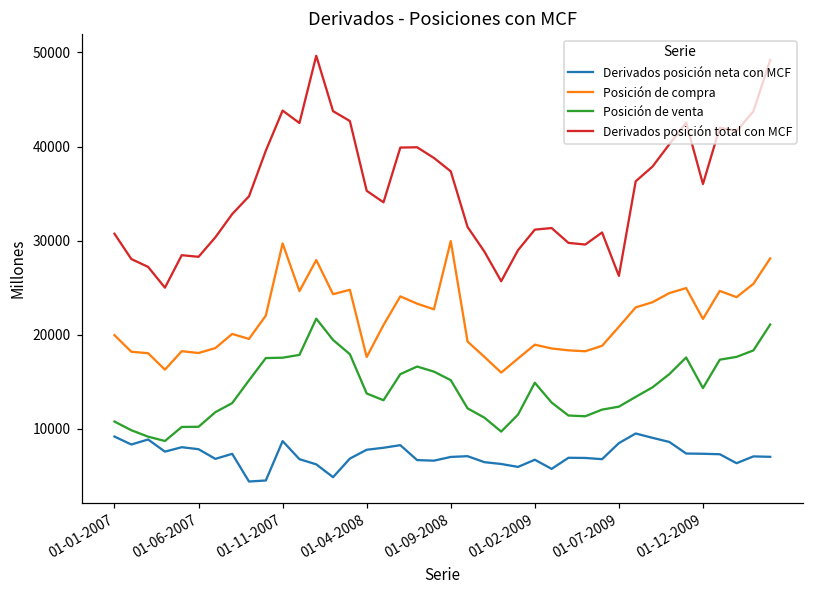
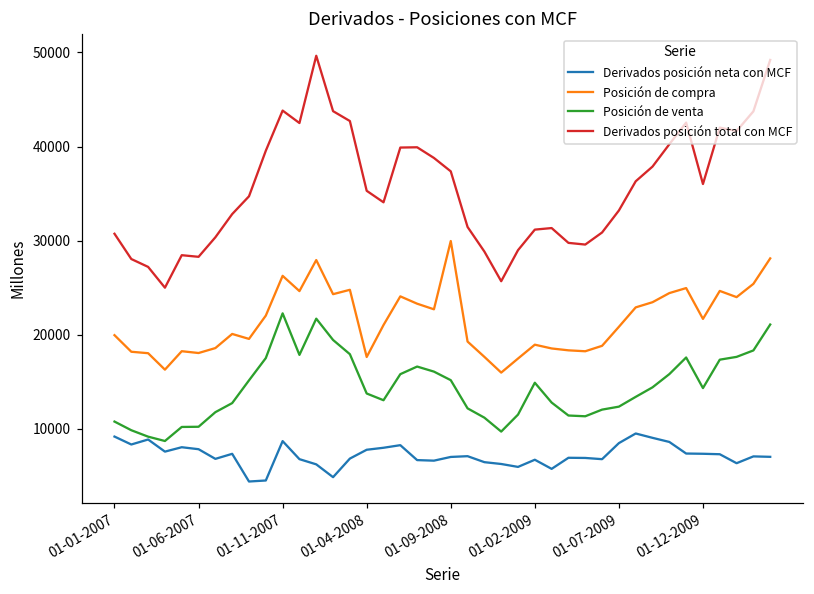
Posición de compra, 01-11-2007: 30000 -> 26000
Posición de venta, 01-11-2007: 18000 -> 22000
Derivados posición total con MCF, 01-07-2009: 26000 -> 33000
